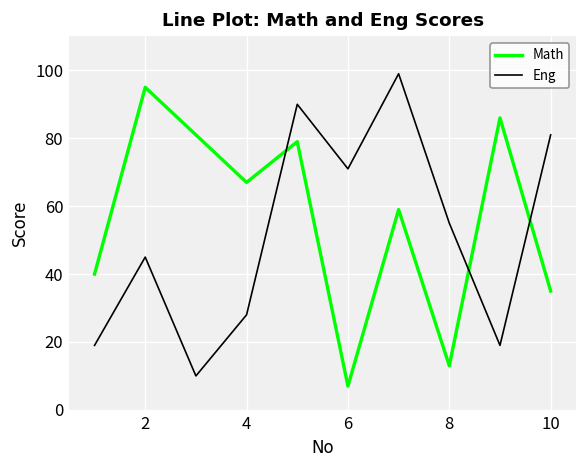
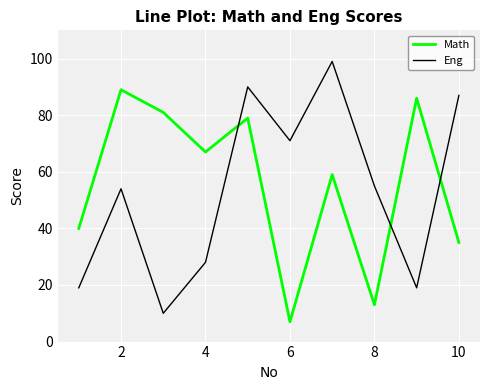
Math, 2: 95 -> 89
Eng, 2: 45 -> 54
Eng, 10: 81 -> 87
